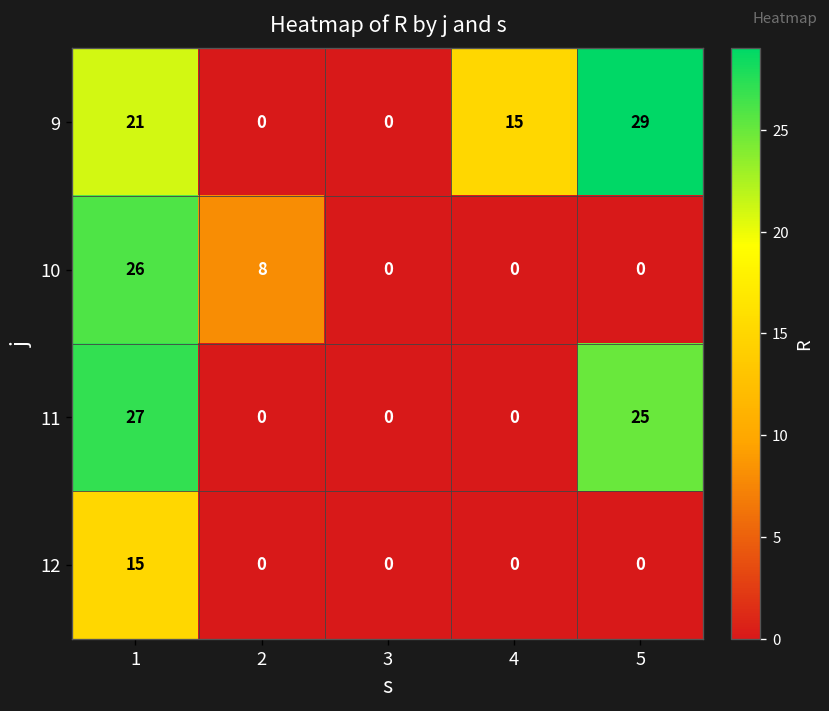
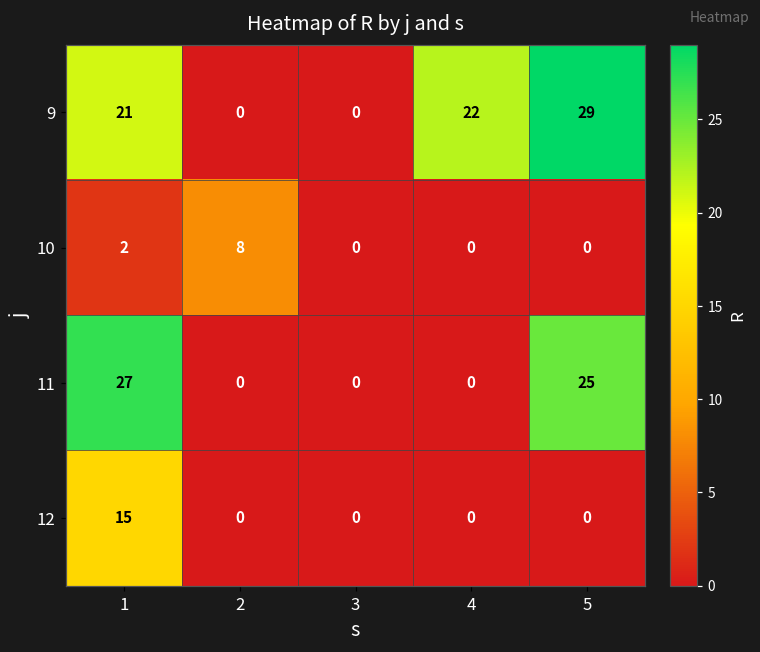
9, 4: 15 -> 22
10, 1: 26 -> 2
